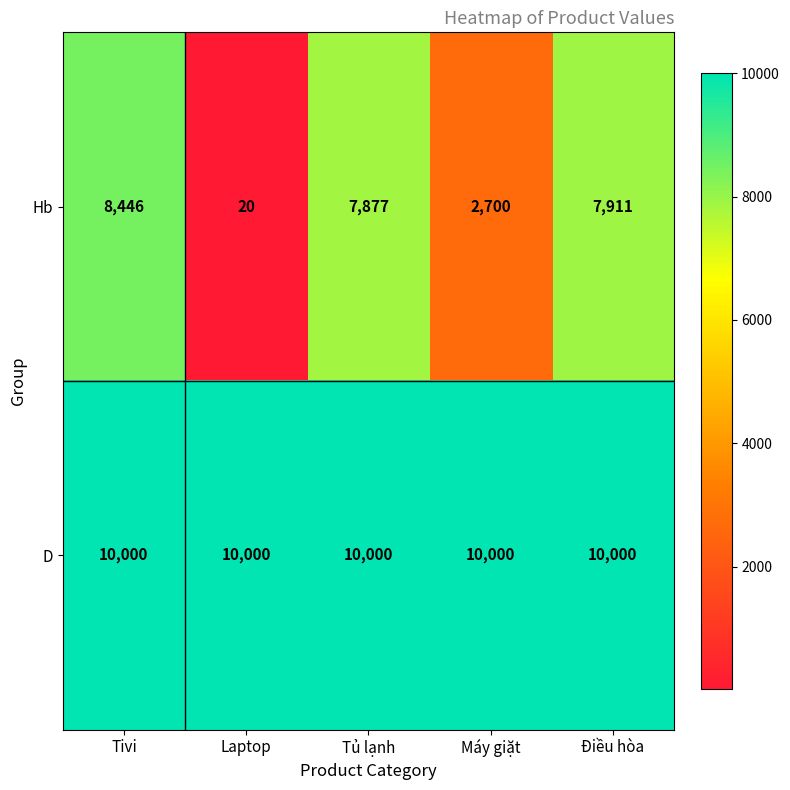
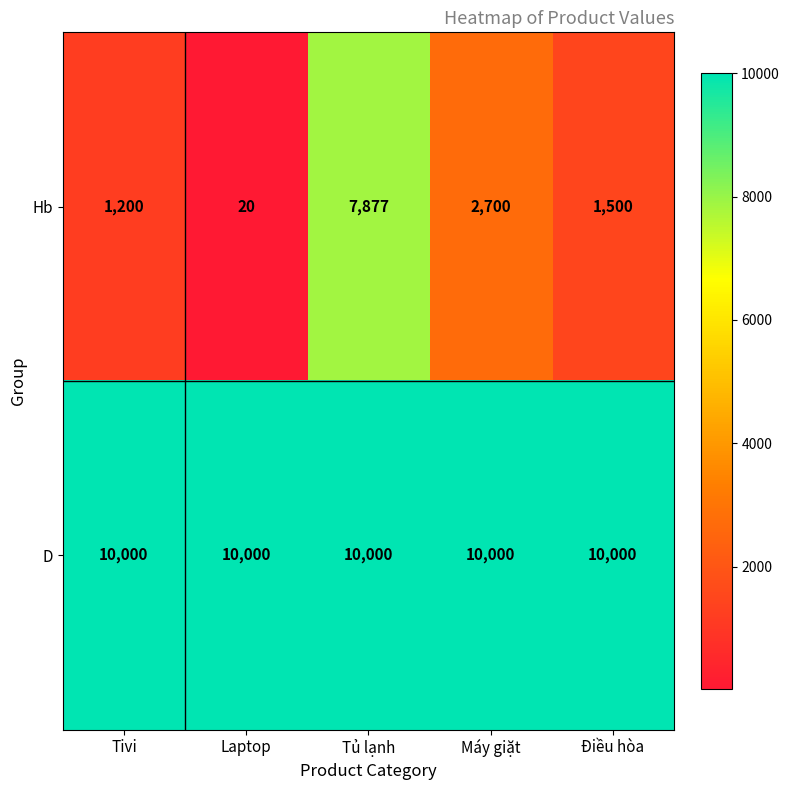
Hb, Tivi: 8,446 -> 1,200
Hb, Điều hòa: 7,911 -> 1,500
